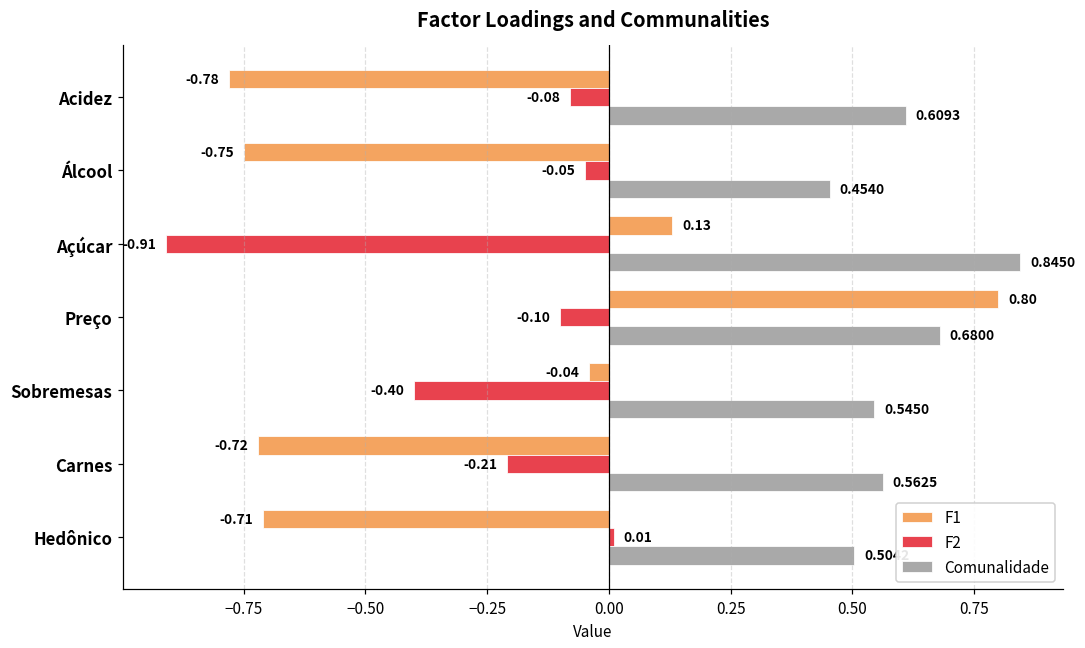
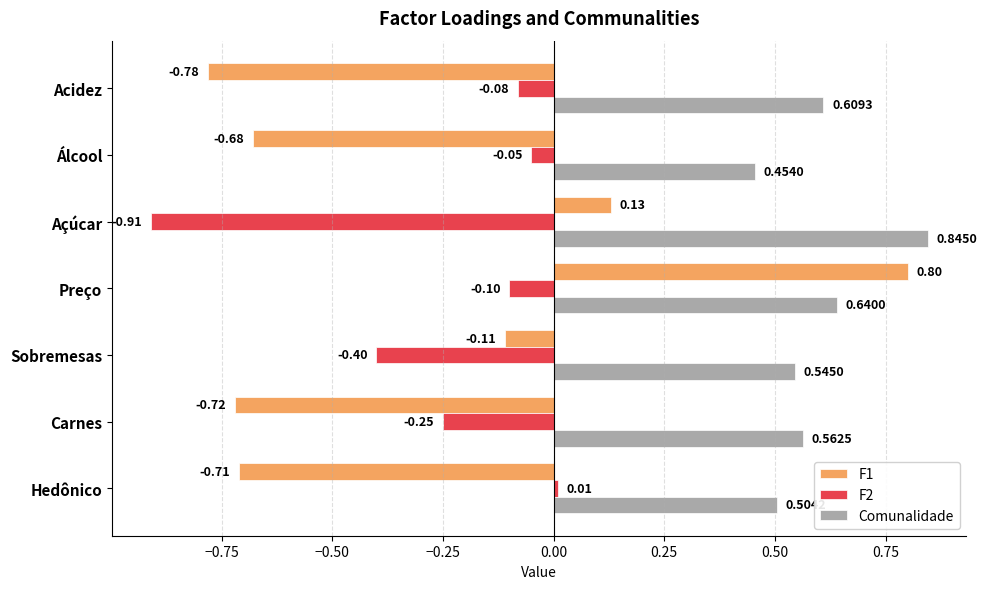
F1, Álcool: -0.75 -> -0.68
Comunalidade, Preço: 0.6800 -> 0.6400
F1, Sobremesas: -0.04 -> -0.11
F2, Carnes: -0.21 -> -0.25
